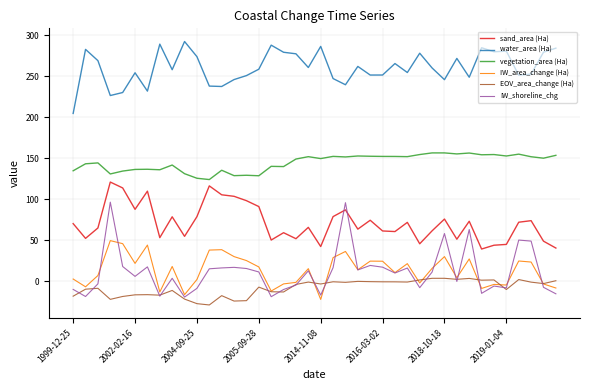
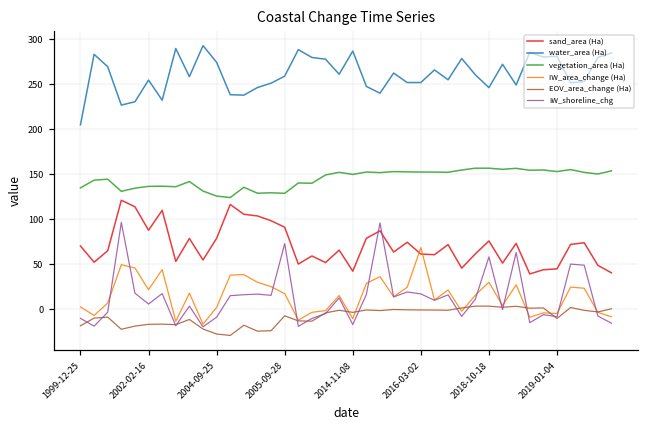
IW_shoreline_chg, 2005-09-28: 10 -> 70
IW_area_change (Ha), 2014-11-08: -20 -> -10
IW_area_change (Ha), 2016-03-02: 20 -> 70
